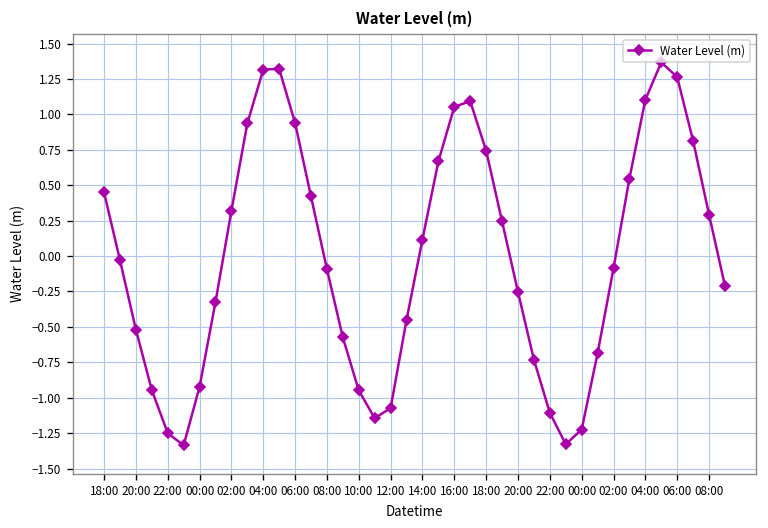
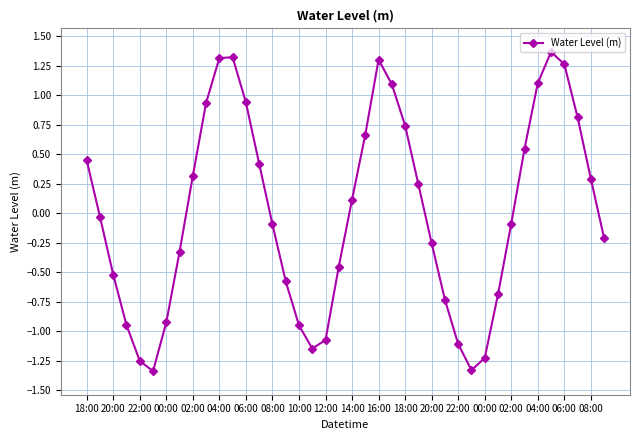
16:00: 1.05 -> 1.30
